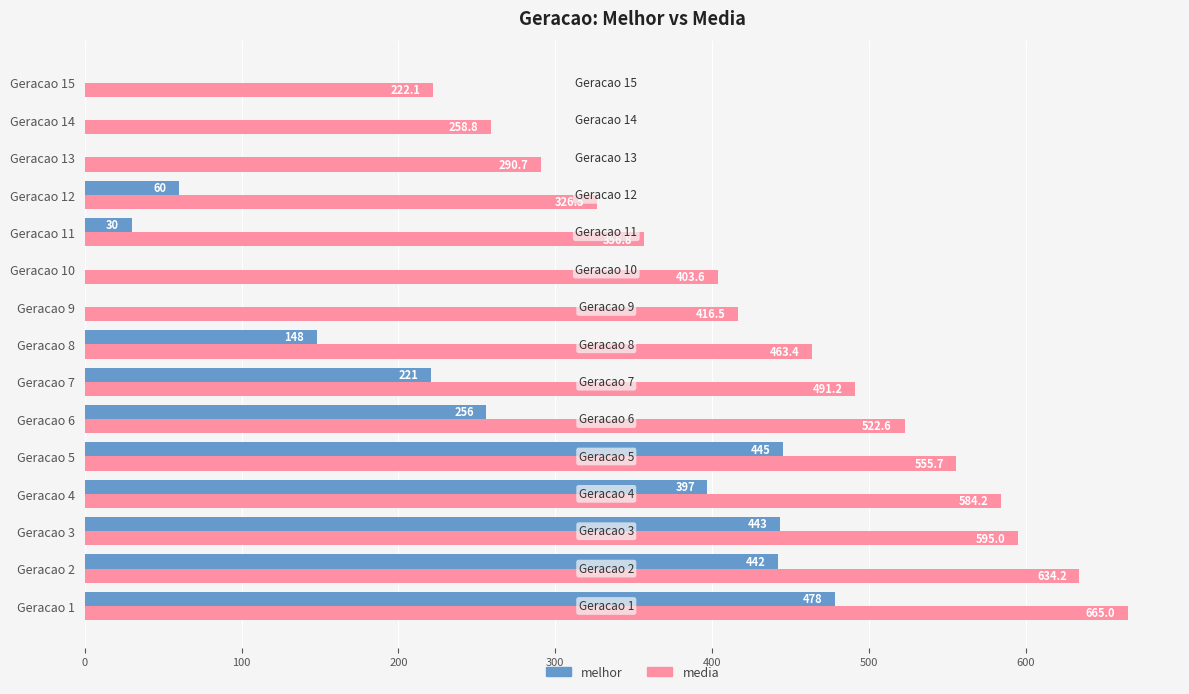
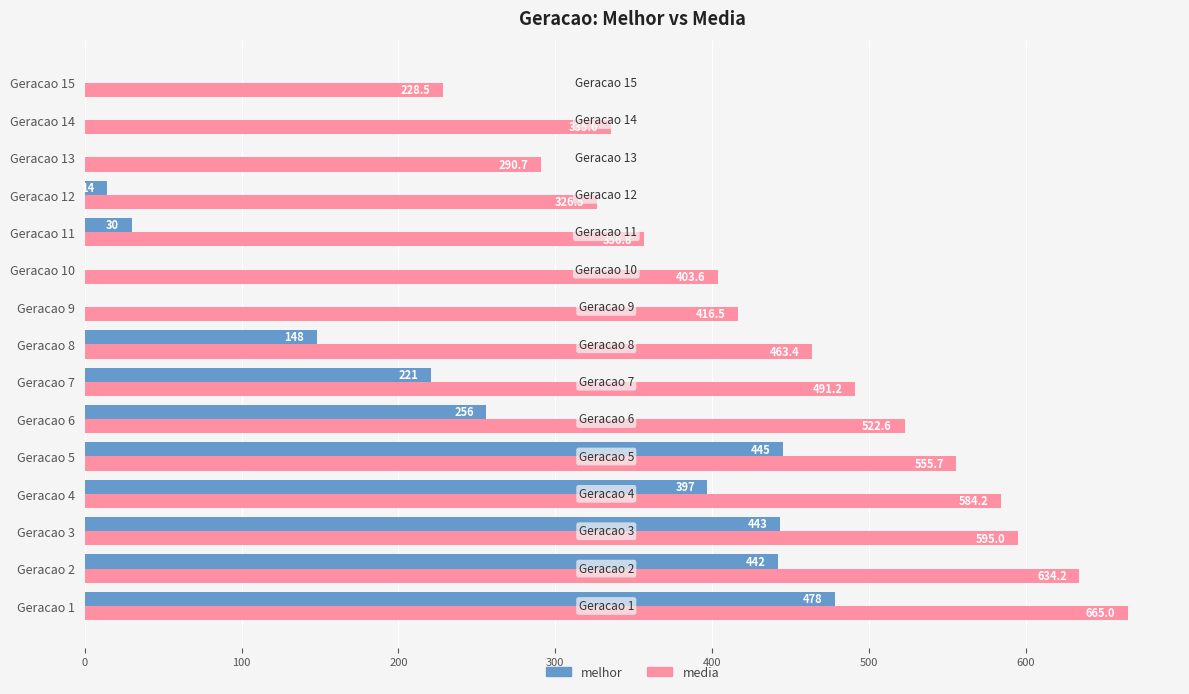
media, Geracao 15: 222.1 -> 228.5
media, Geracao 14: 258.8 -> 335.6
melhor, Geracao 12: 60 -> 14
